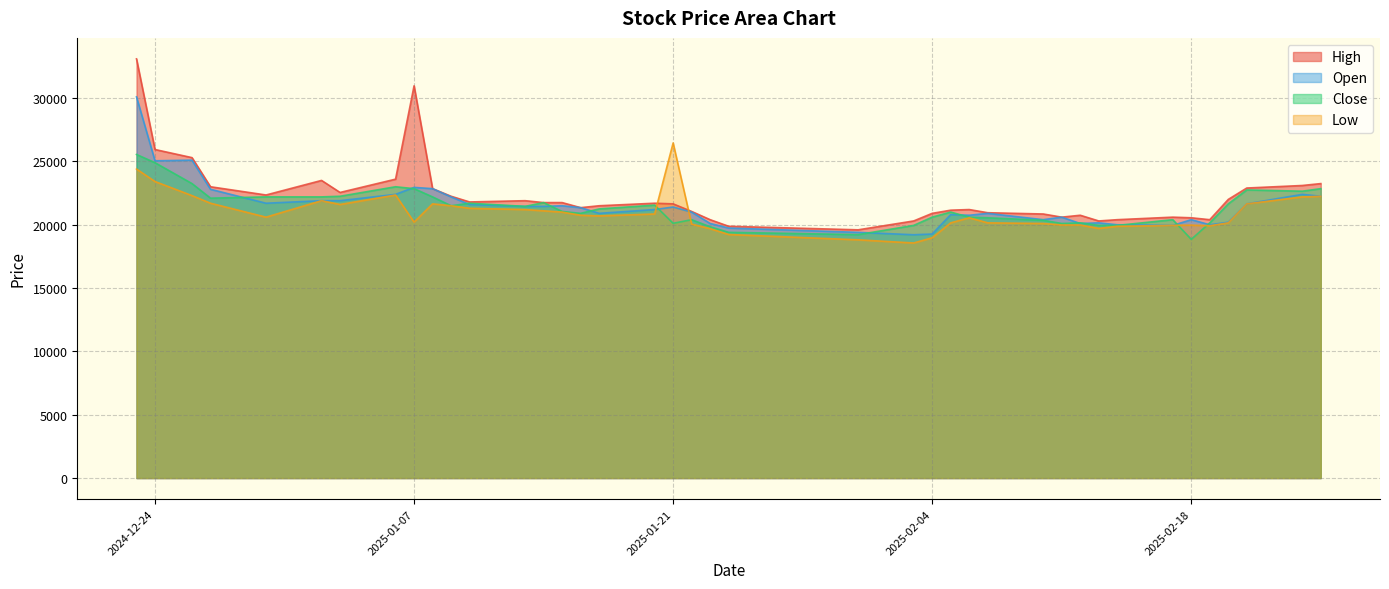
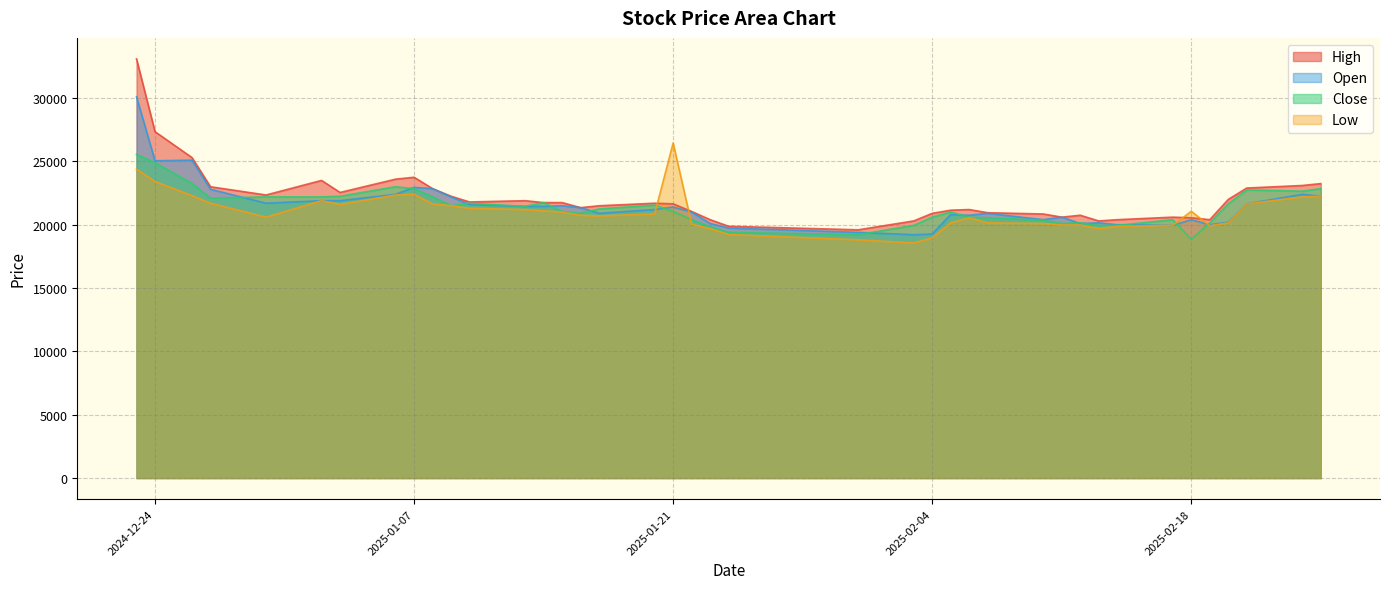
High, 2024-12-24: 25900 -> 27400
High, 2025-01-07: 31000 -> 23800
Low, 2025-01-07: 20200 -> 22400
Close, 2025-01-21: 20100 -> 21100
Low, 2025-02-18: 20000 -> 21100
